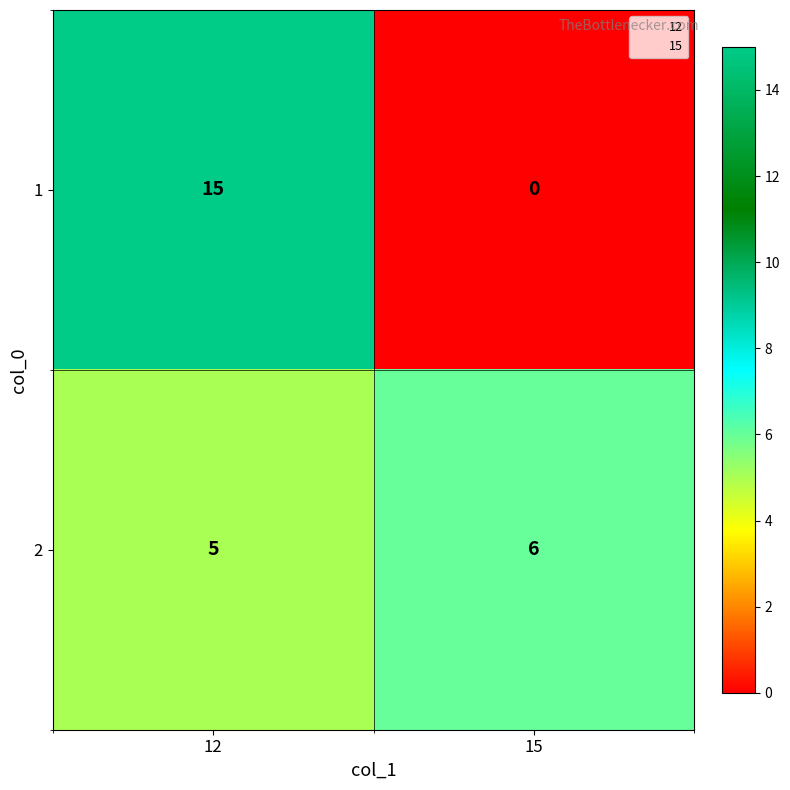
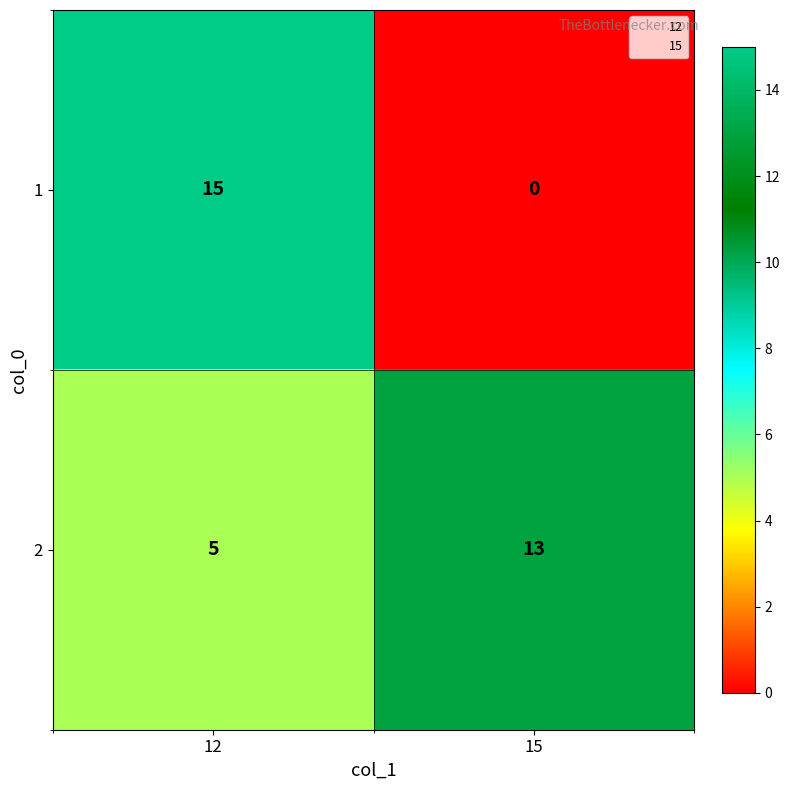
2, 15: 6 -> 13
